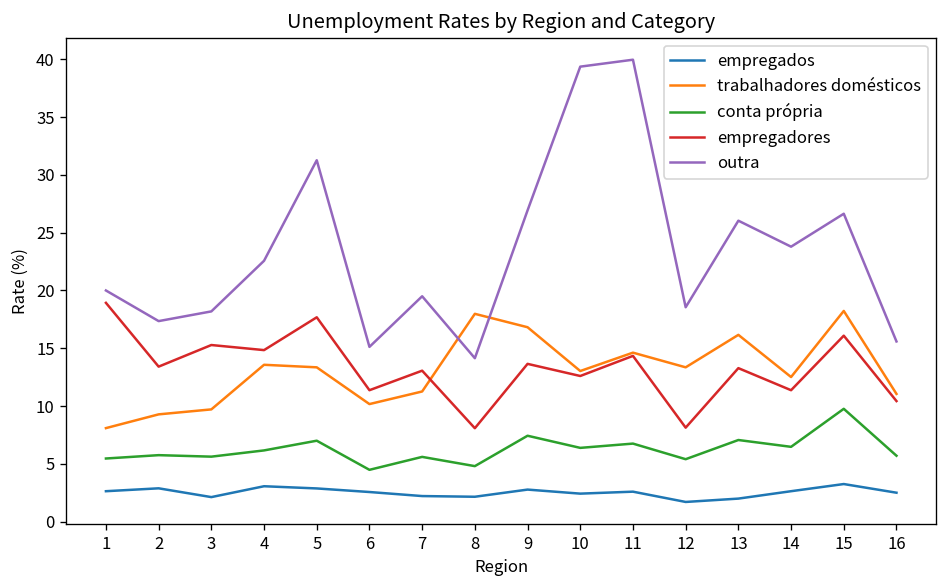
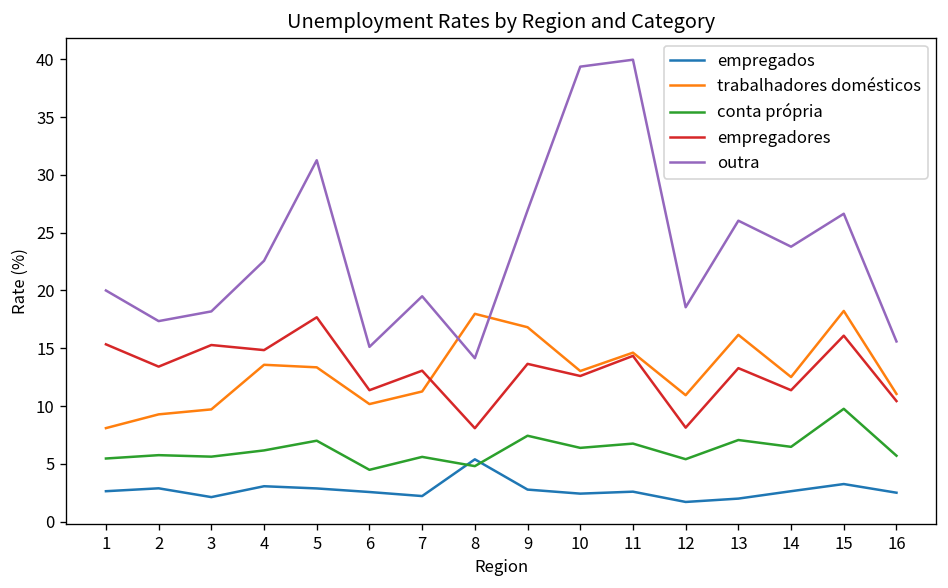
empregadores, 1: 19 -> 15
empregados, 8: 2 -> 5
trabalhadores domésticos, 12: 13 -> 11
